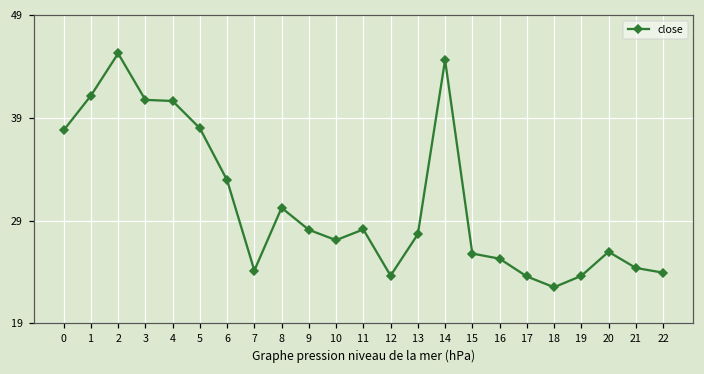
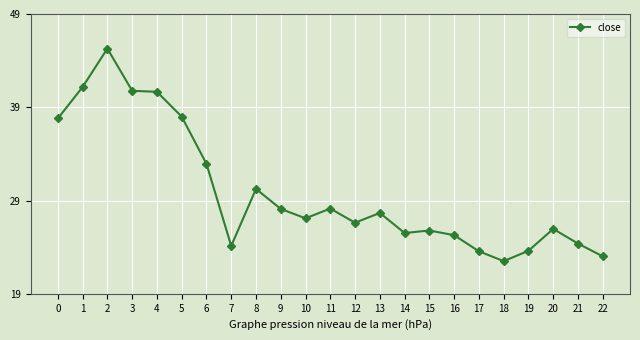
12: 24 -> 27
14: 45 -> 26
22: 24 -> 23
